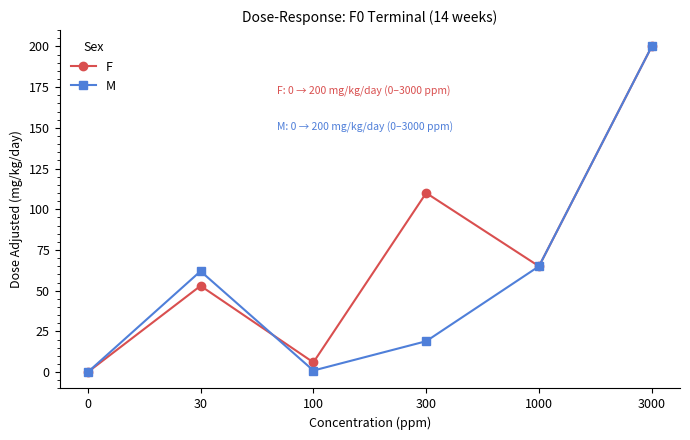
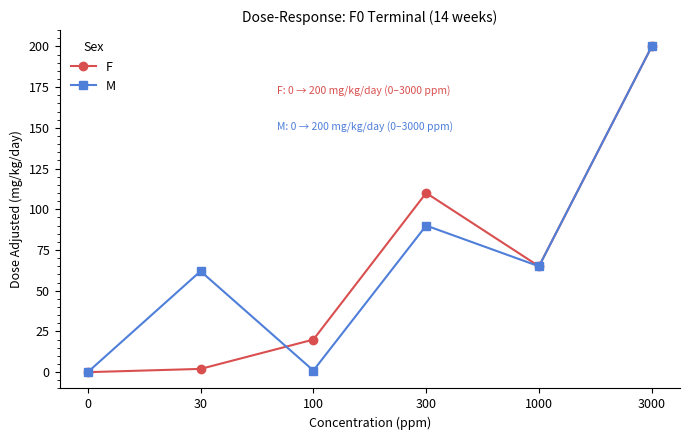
F, 30: 53 -> 2
F, 100: 6 -> 20
M, 300: 19 -> 90
